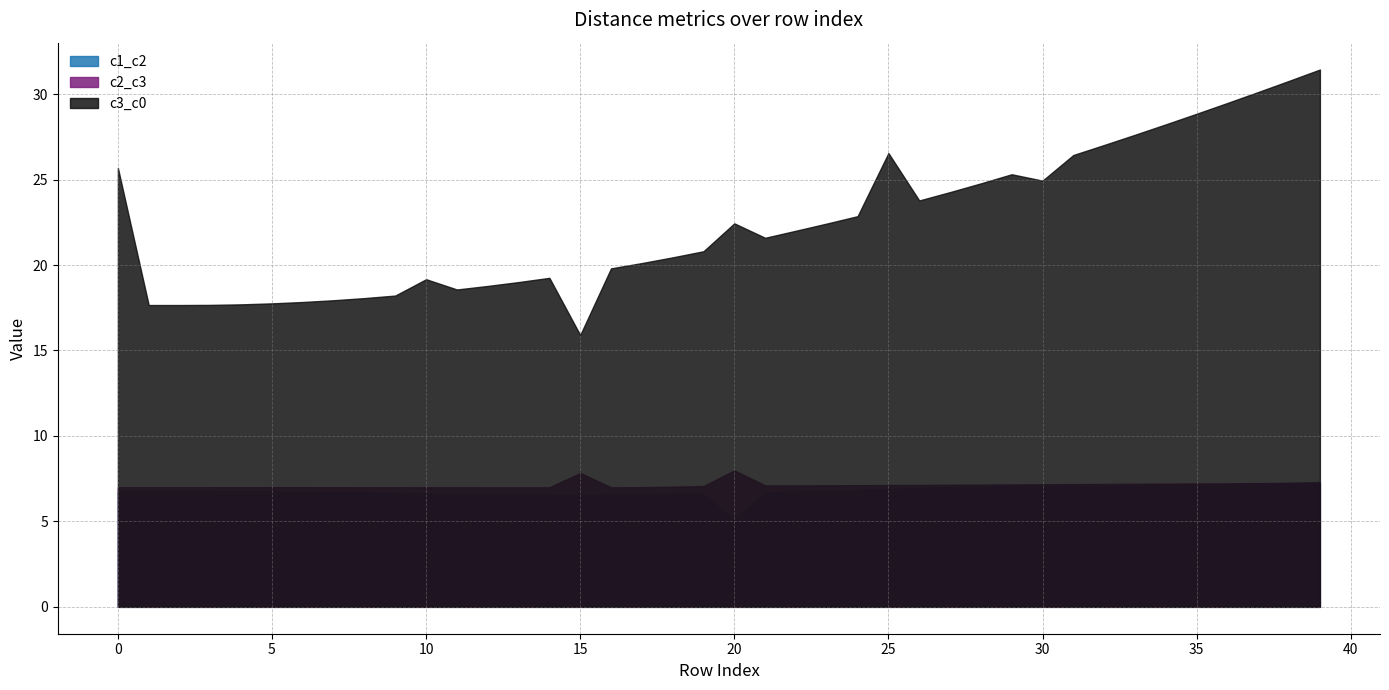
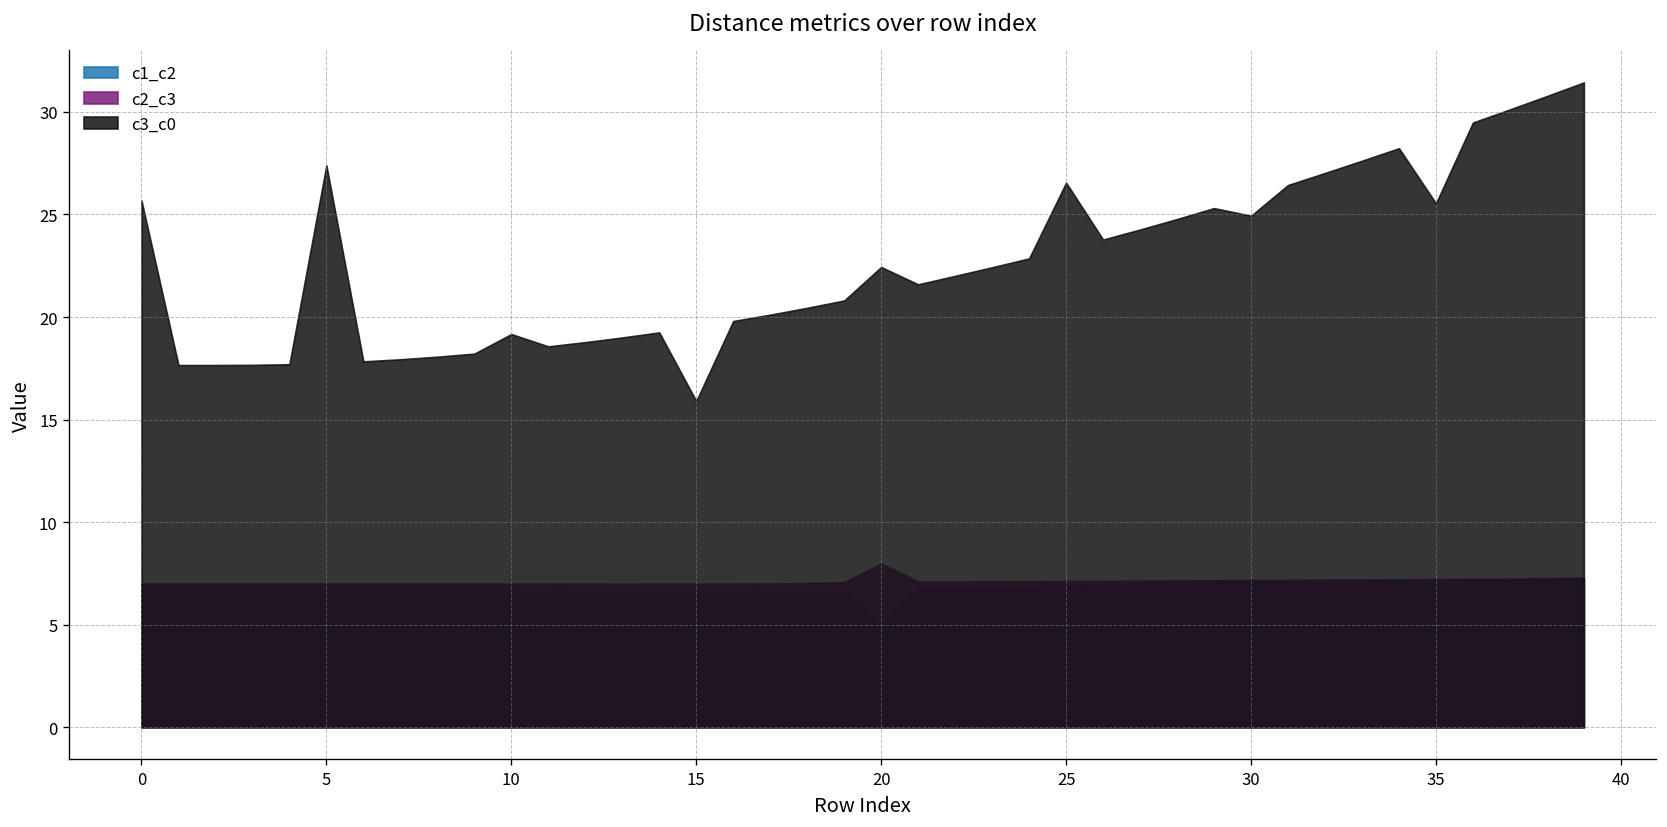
c3_c0, 5: 17.8 -> 27.4
c2_c3, 15: 7.8 -> 7.0
c3_c0, 35: 28.9 -> 25.5
